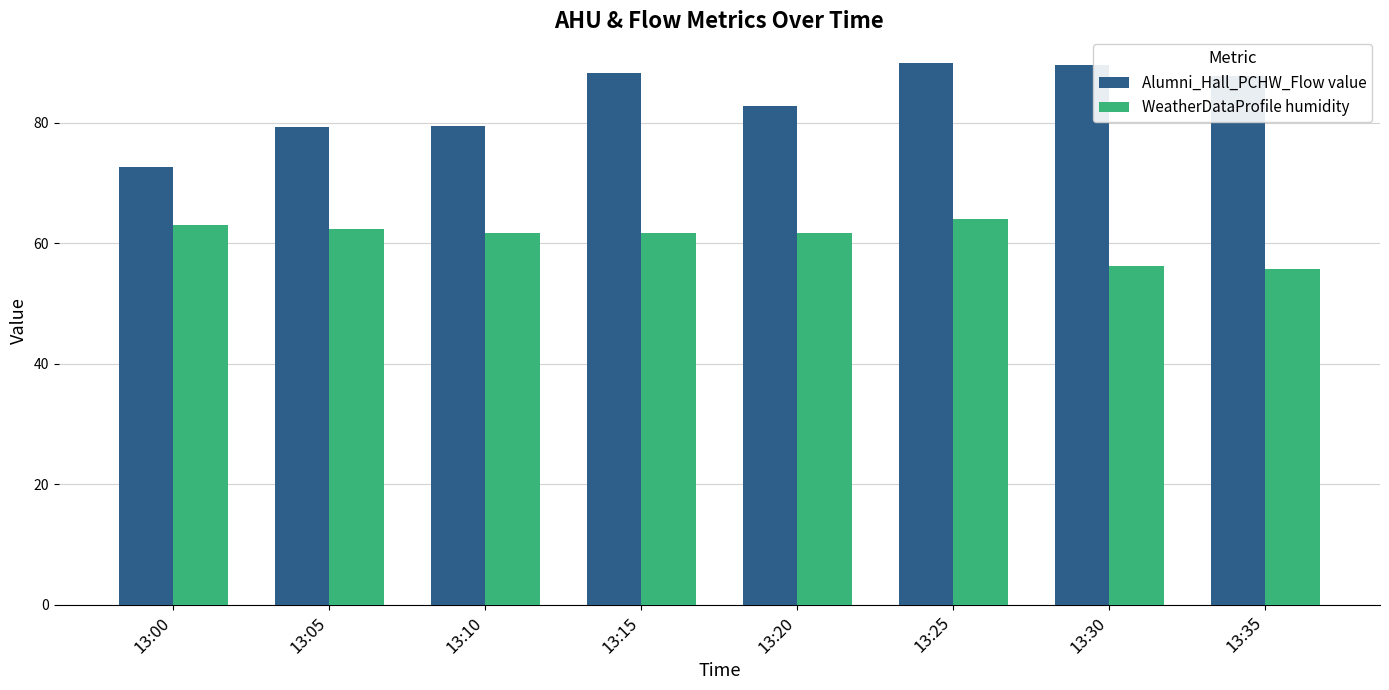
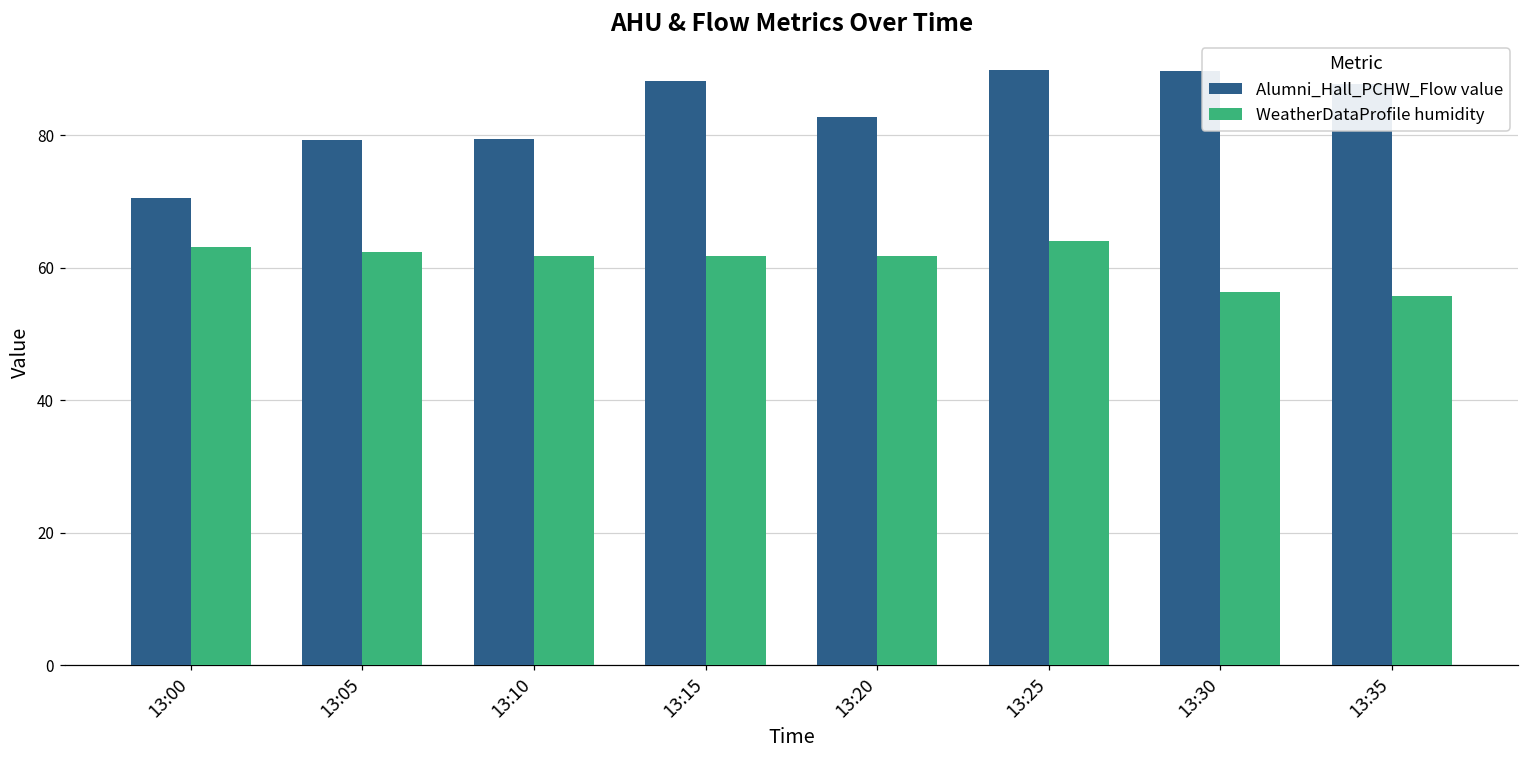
Alumni_Hall_PCHW_Flow value, 13:00: 73 -> 70
